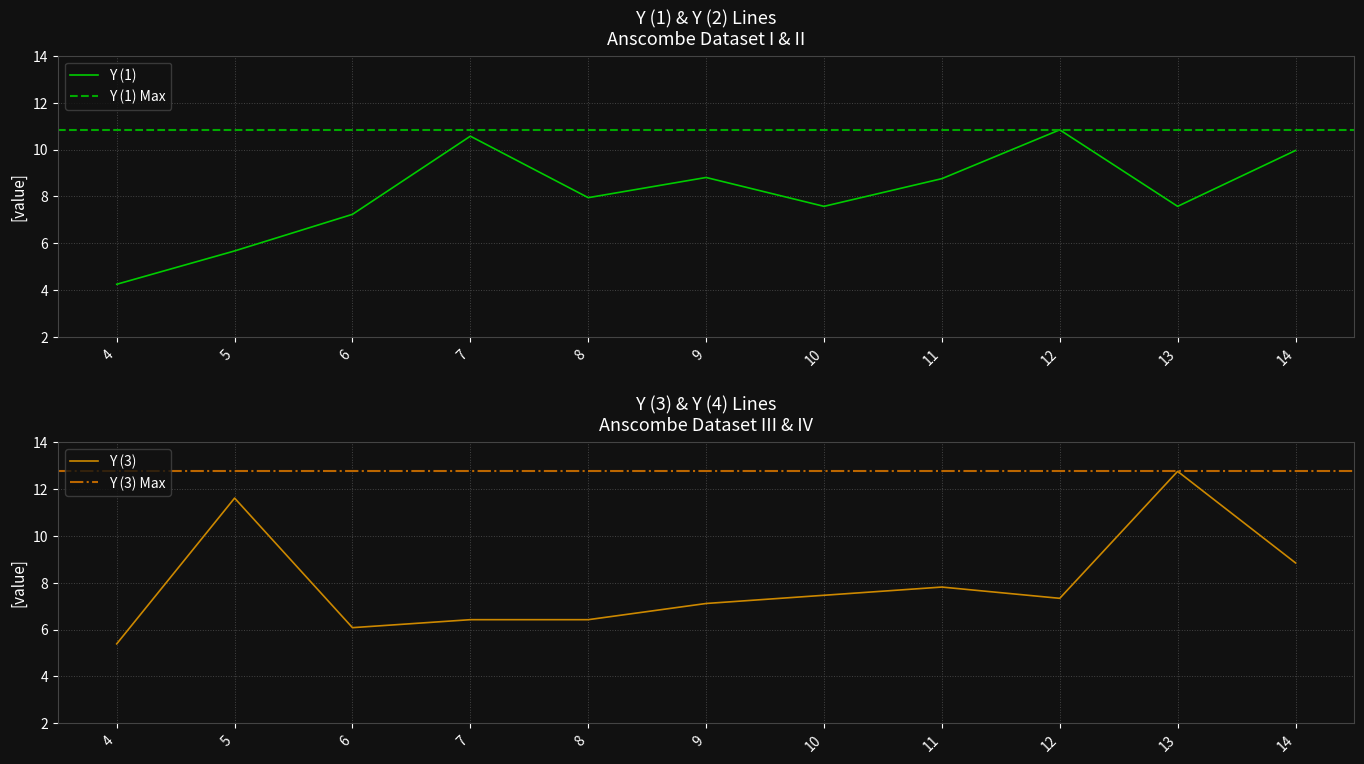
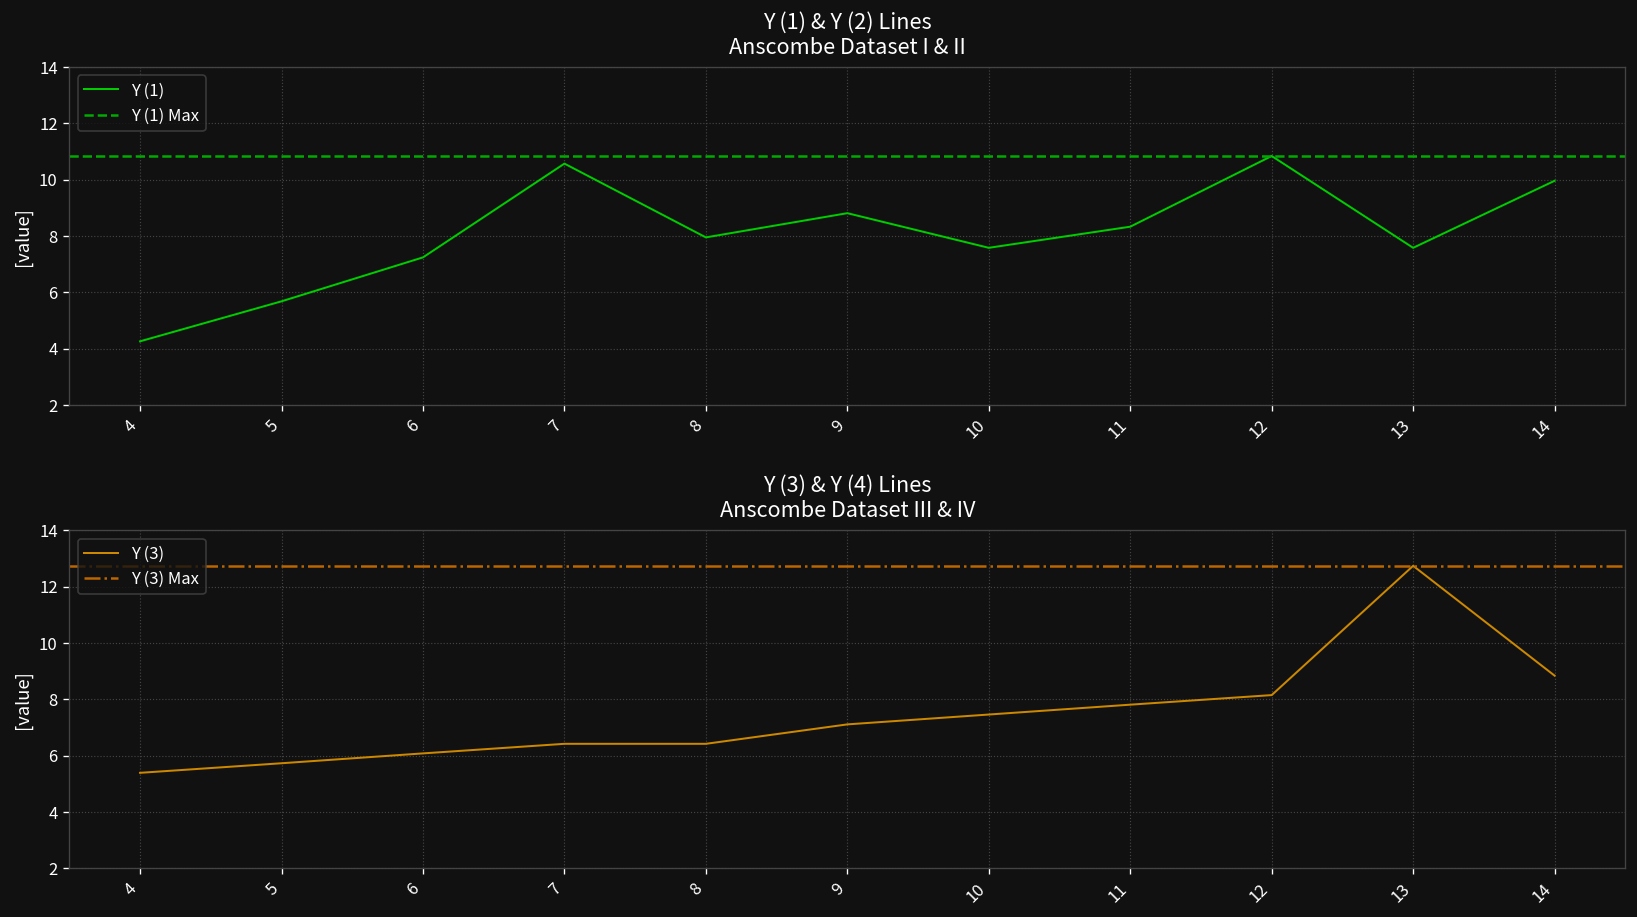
Y (1) & Y (2) Lines Anscombe Dataset I & II, 11: 8.8 -> 8.3
Y (3) & Y (4) Lines Anscombe Dataset III & IV, 5: 11.6 -> 5.7
Y (3) & Y (4) Lines Anscombe Dataset III & IV, 12: 7.3 -> 8.2
